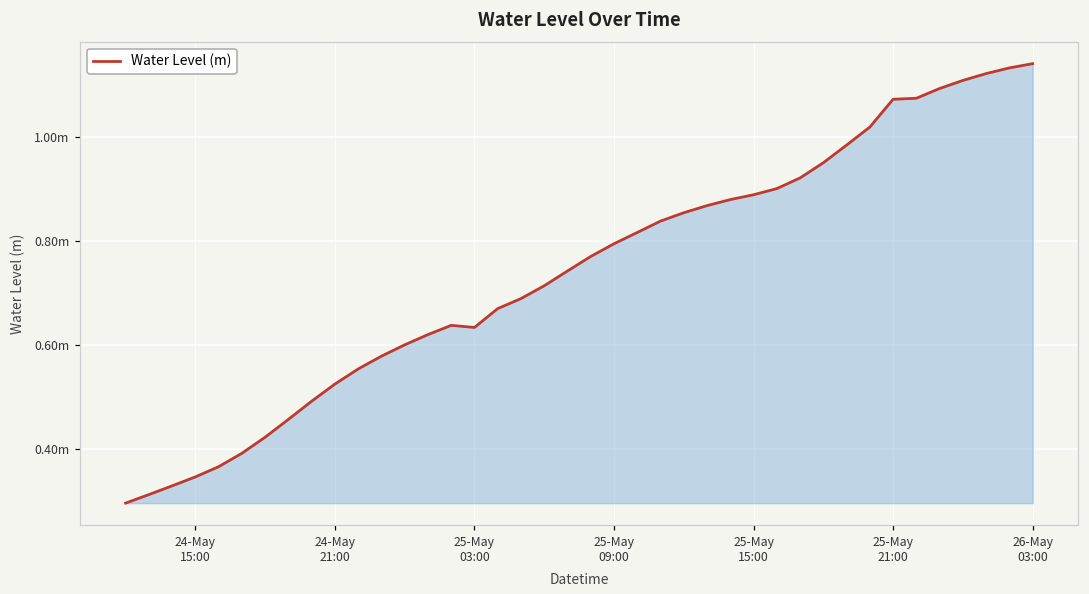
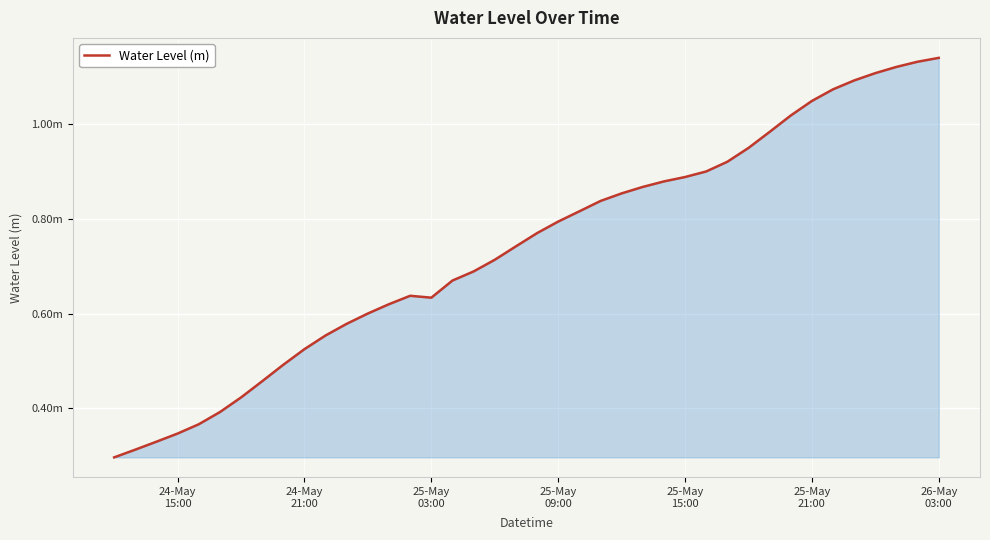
25-May 21:00: 1.07m -> 1.05m
